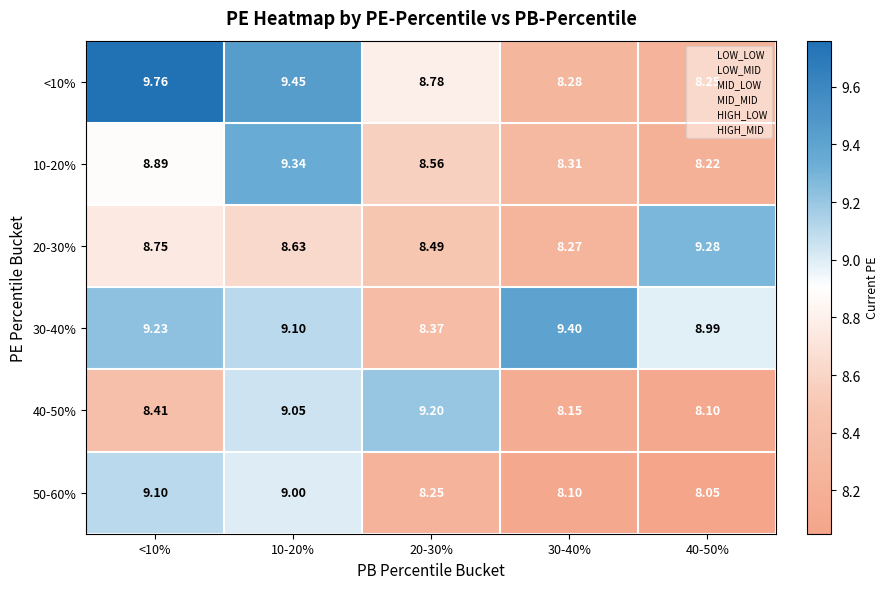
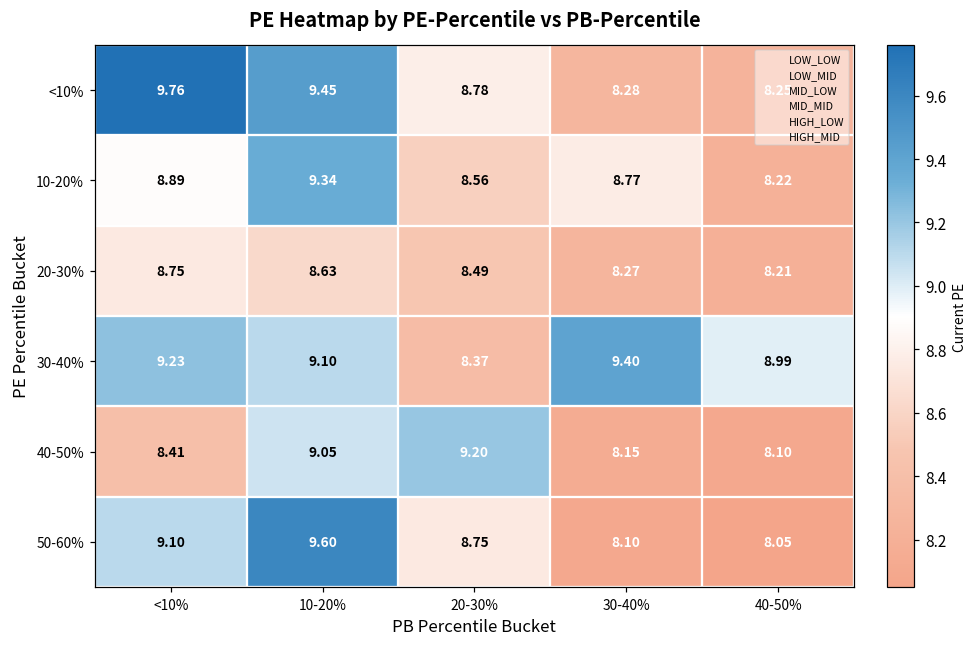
10-20%, 30-40%: 8.31 -> 8.77
20-30%, 40-50%: 9.28 -> 8.21
50-60%, 10-20%: 9.00 -> 9.60
50-60%, 20-30%: 8.25 -> 8.75
